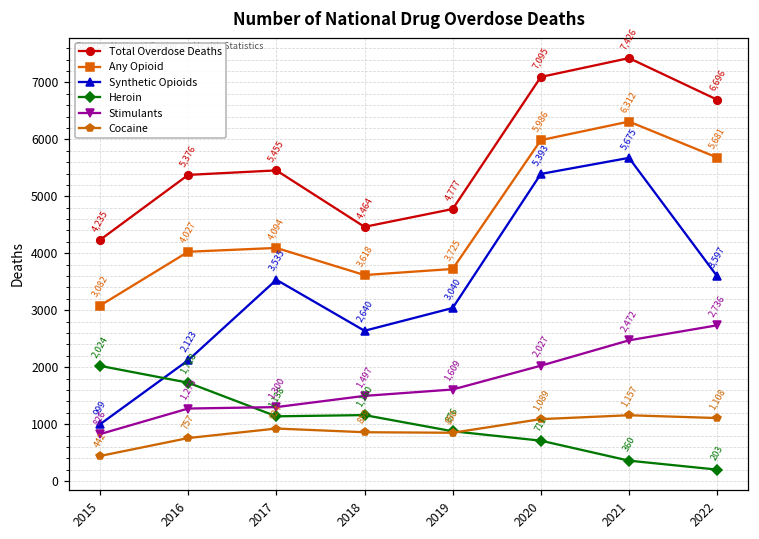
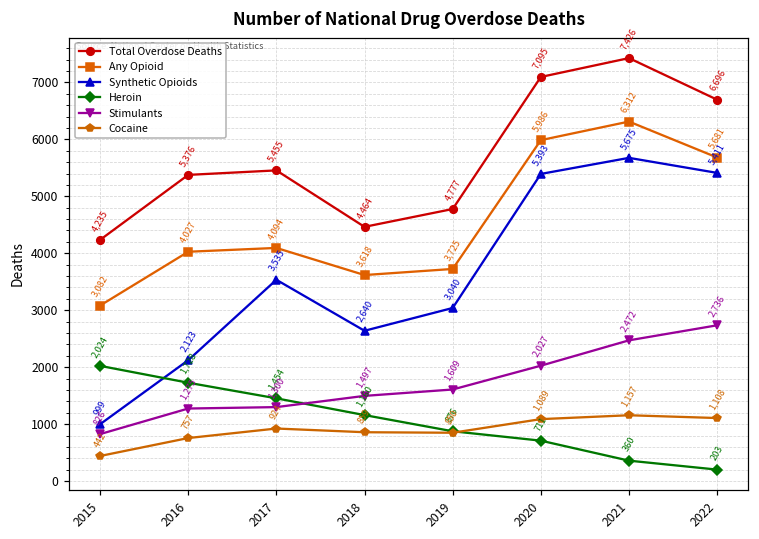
Heroin, 2017: 1,138 -> 1,454
Synthetic Opioids, 2022: 3,597 -> 5,411
